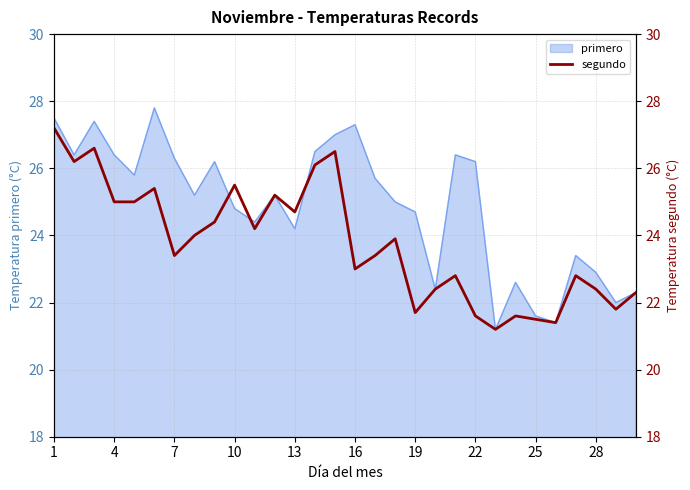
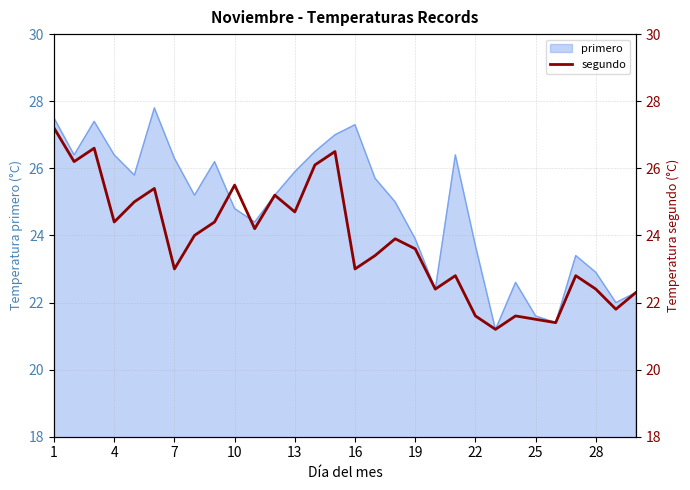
primero, 13: 24.2 -> 25.9
primero, 19: 24.7 -> 23.9
primero, 22: 26.2 -> 23.7
segundo, 4: 25.0 -> 24.4
segundo, 7: 23.4 -> 23.0
segundo, 19: 21.7 -> 23.6
